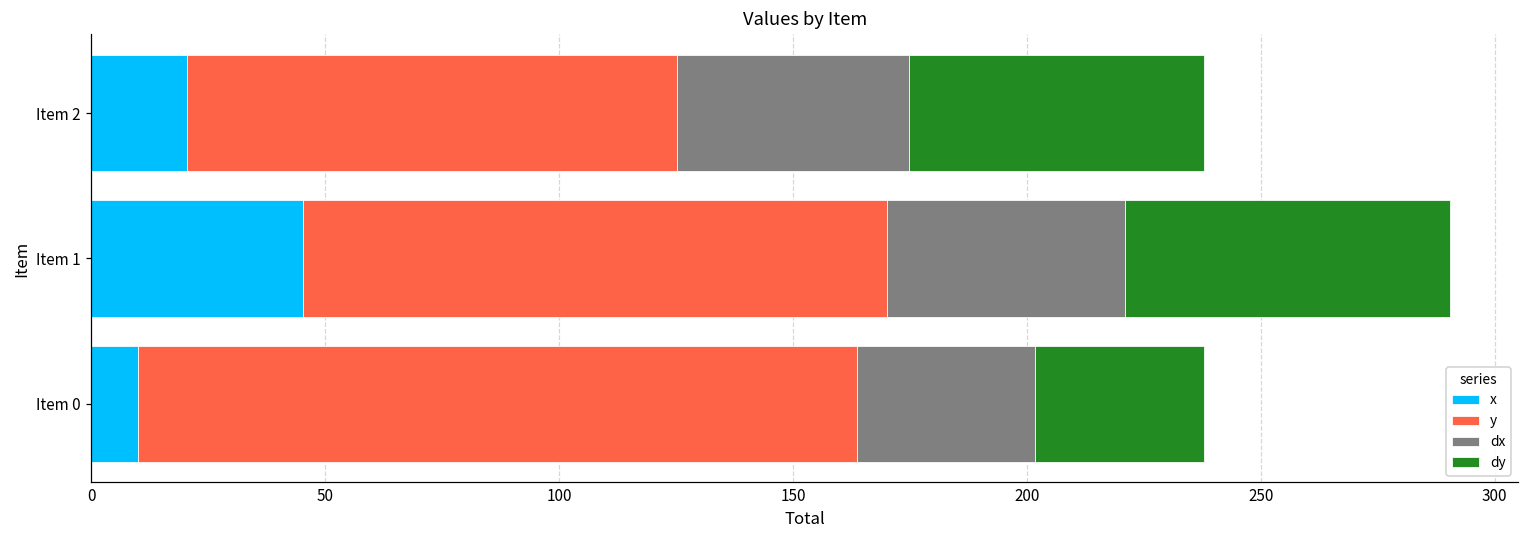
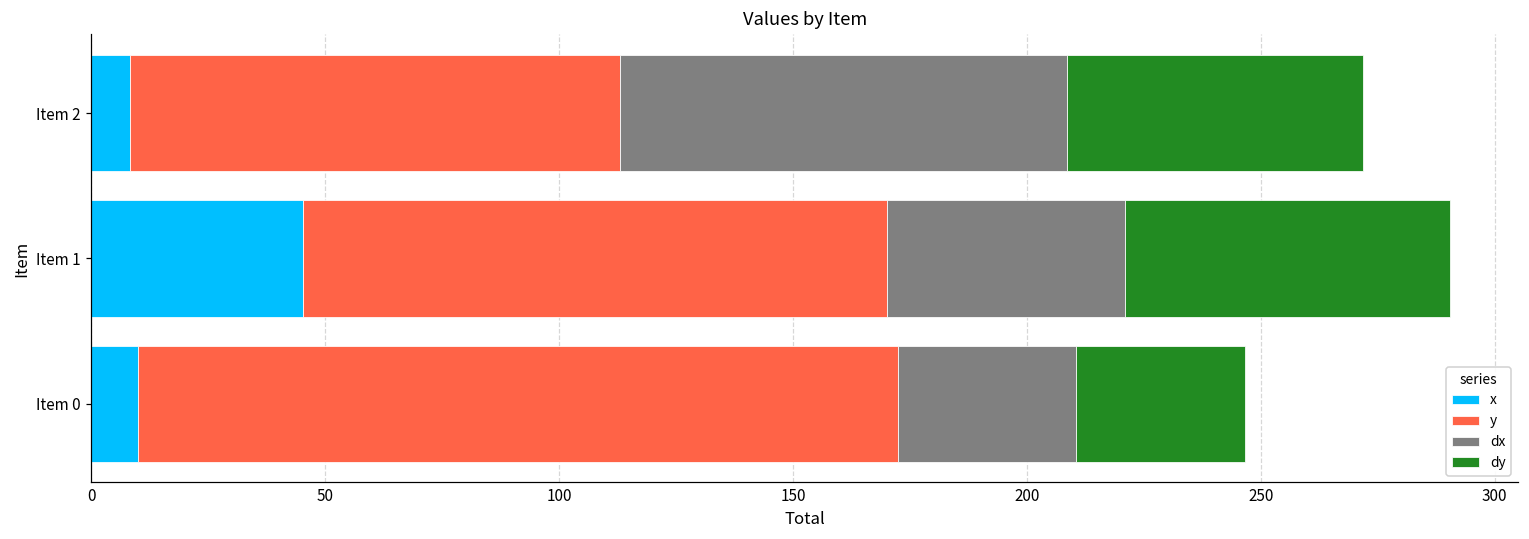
x, Item 2: 20 -> 8
dx, Item 2: 49 -> 95
y, Item 0: 154 -> 162
